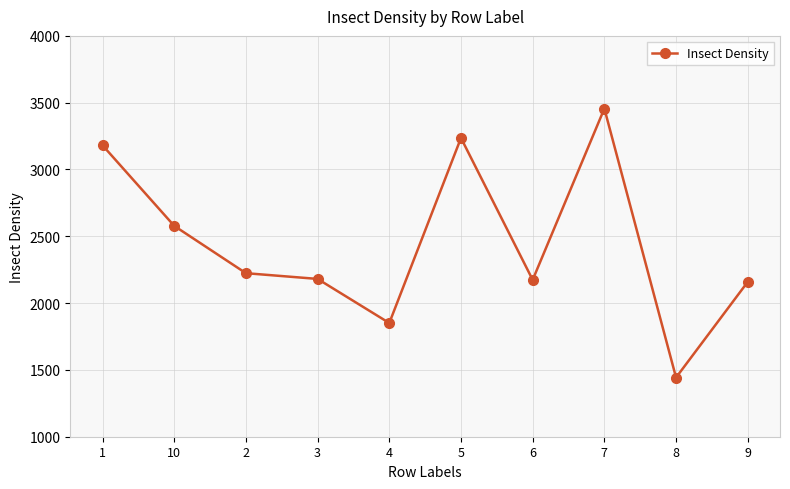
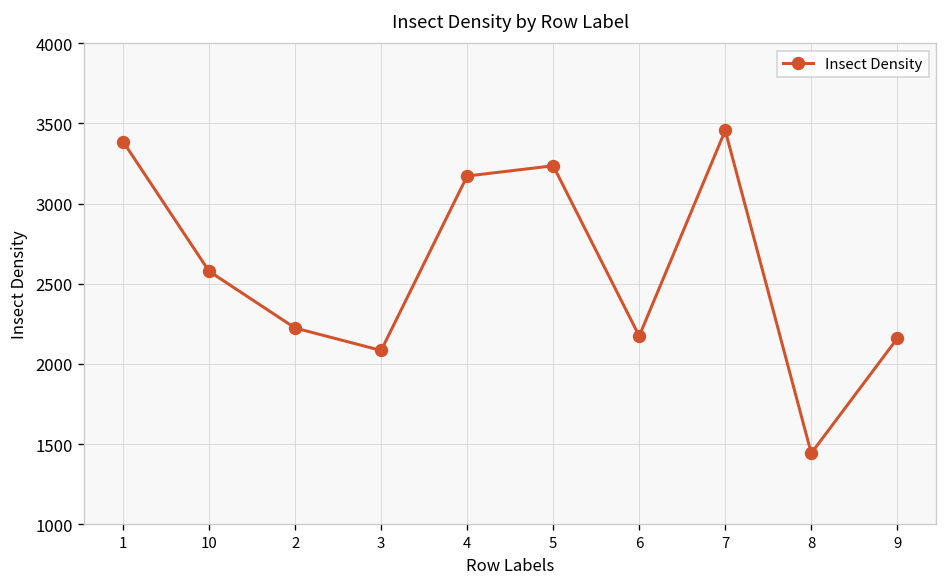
1: 3180 -> 3390
3: 2180 -> 2080
4: 1850 -> 3170
